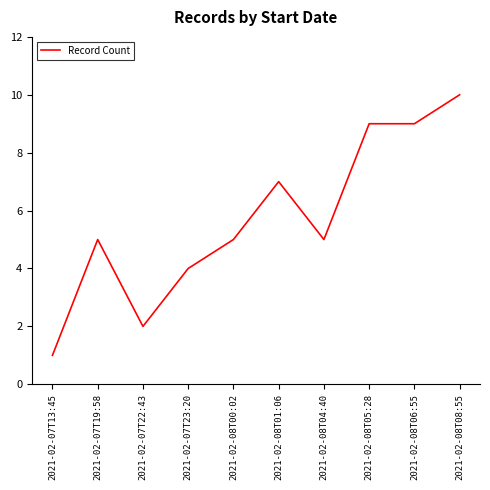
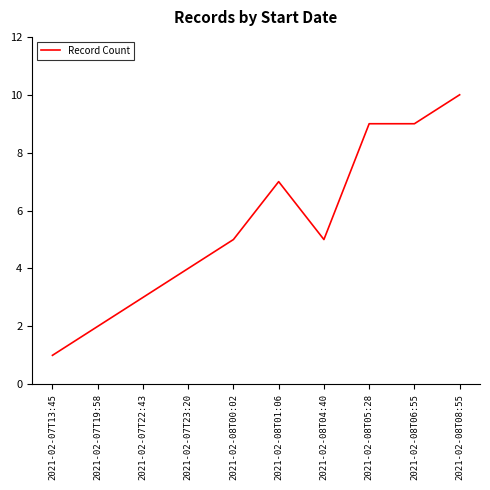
2021-02-07T19:58: 5 -> 2
2021-02-07T22:43: 2 -> 3
